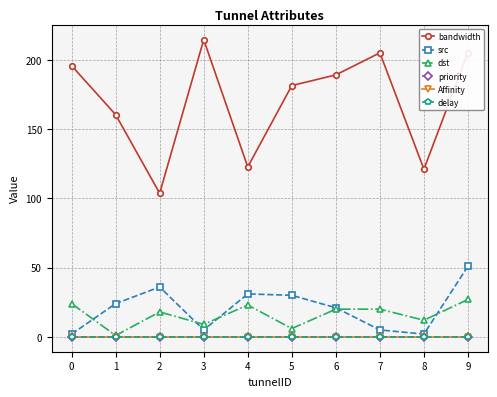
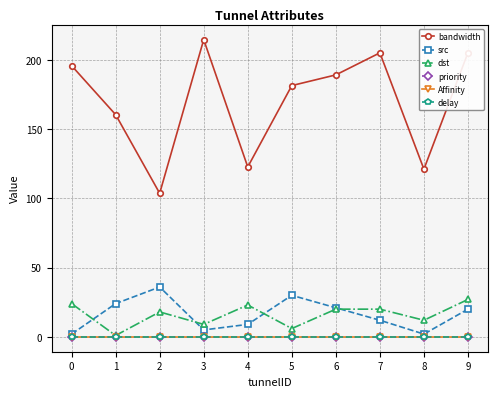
src, 4: 31 -> 9
src, 7: 5 -> 12
src, 9: 51 -> 20
